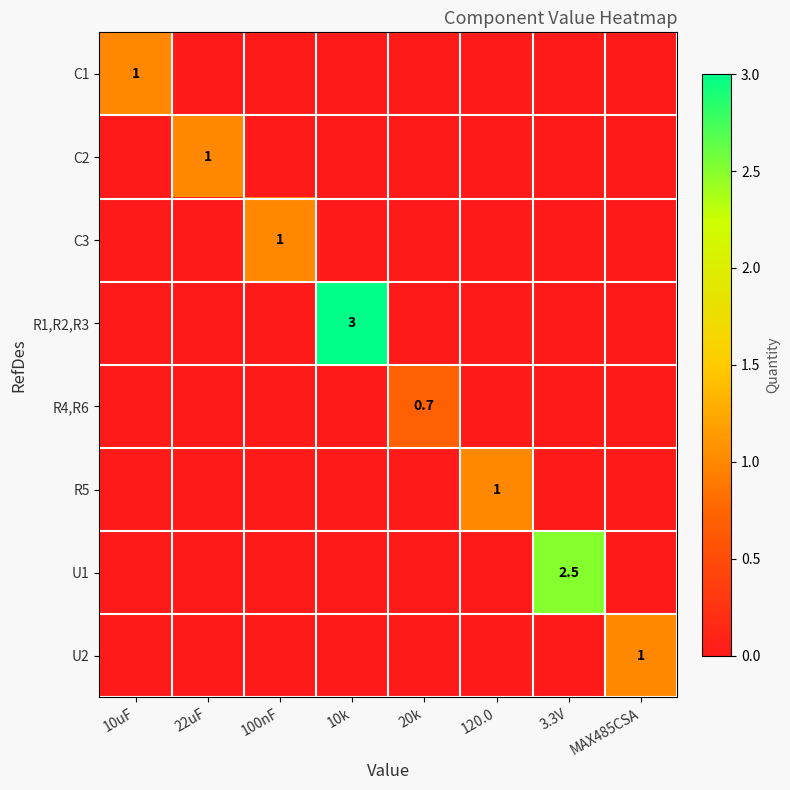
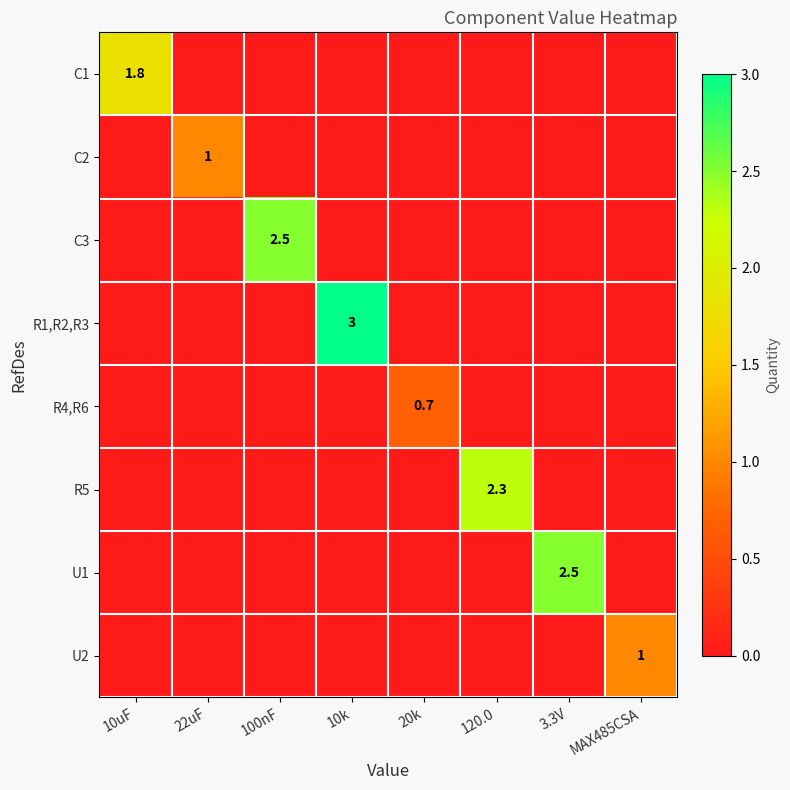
C1, 10uF: 1 -> 1.8
C3, 100nF: 1 -> 2.5
R5, 120.0: 1 -> 2.3
